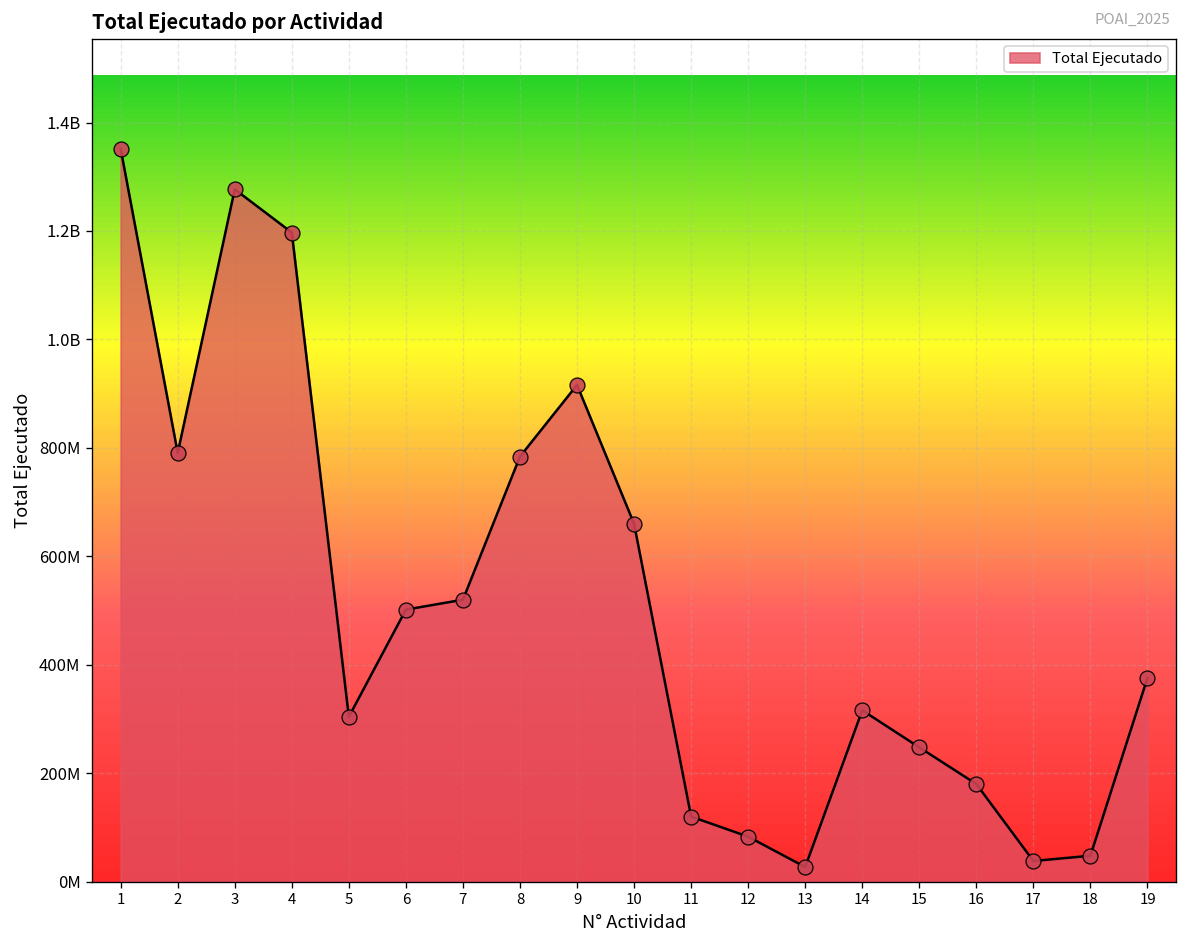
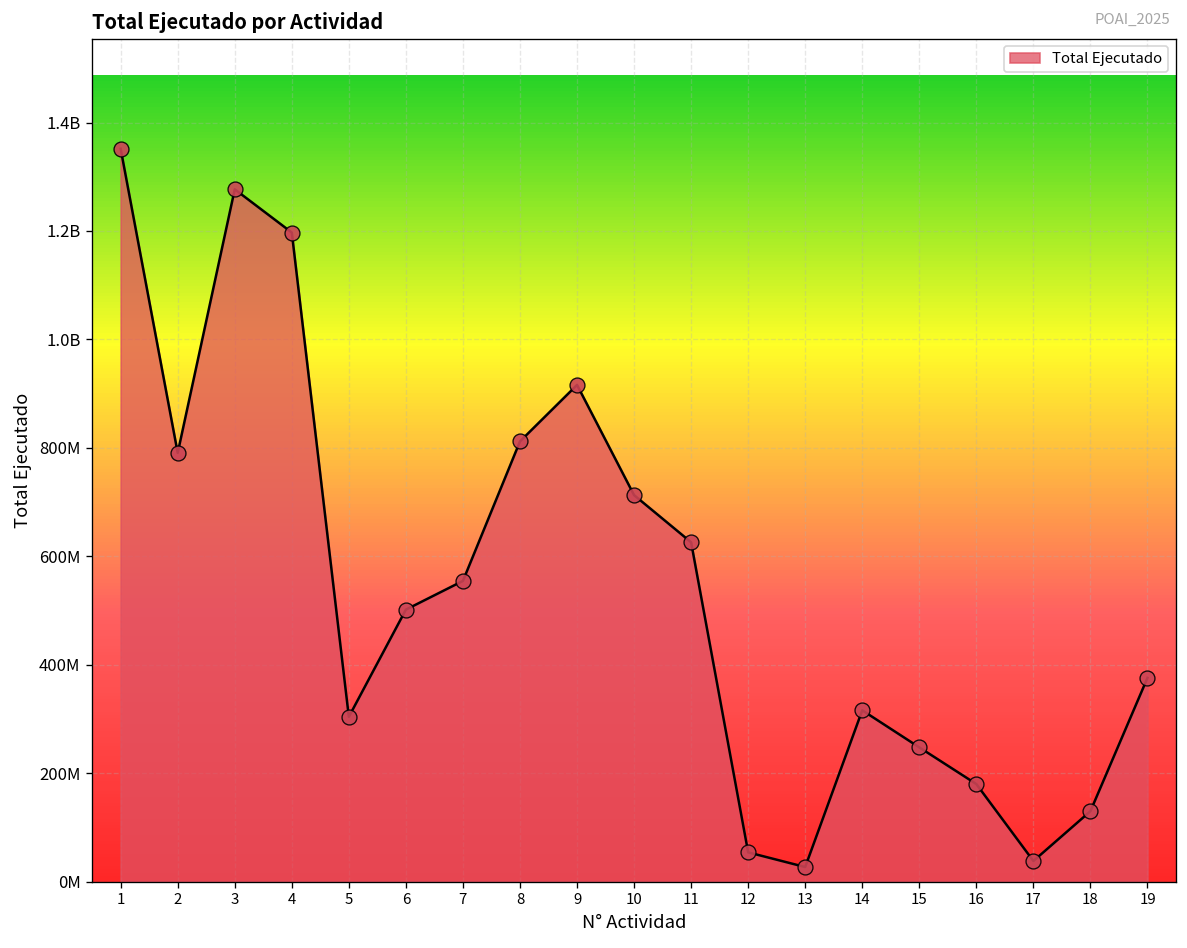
7: 520000000 -> 550000000
8: 780000000 -> 810000000
10: 660000000 -> 710000000
11: 120000000 -> 630000000
12: 80000000 -> 50000000
18: 50000000 -> 130000000
